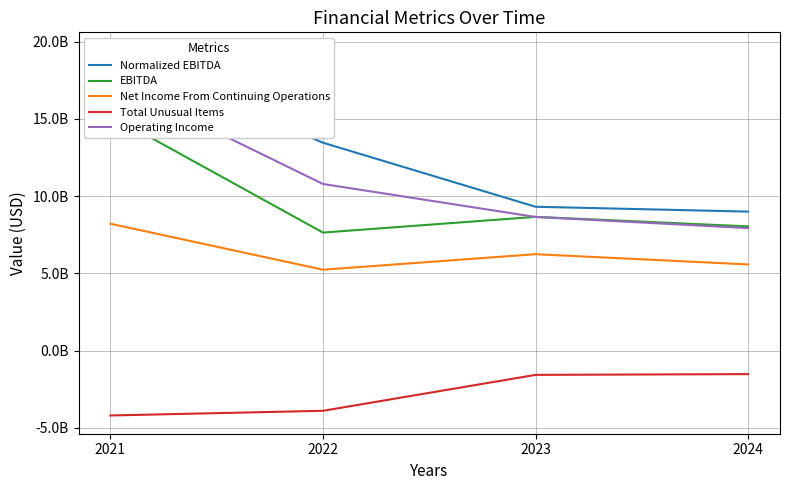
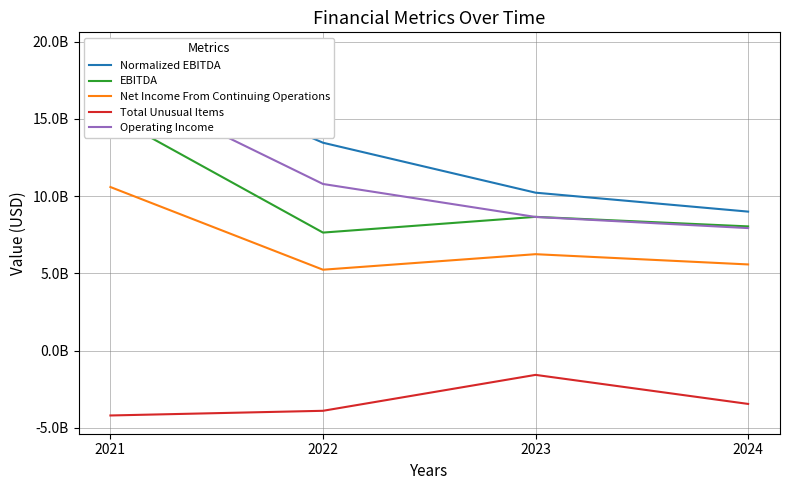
Net Income From Continuing Operations, 2021: 8200000000 -> 10600000000
Normalized EBITDA, 2023: 9300000000 -> 10200000000
Total Unusual Items, 2024: -1500000000 -> -3400000000
